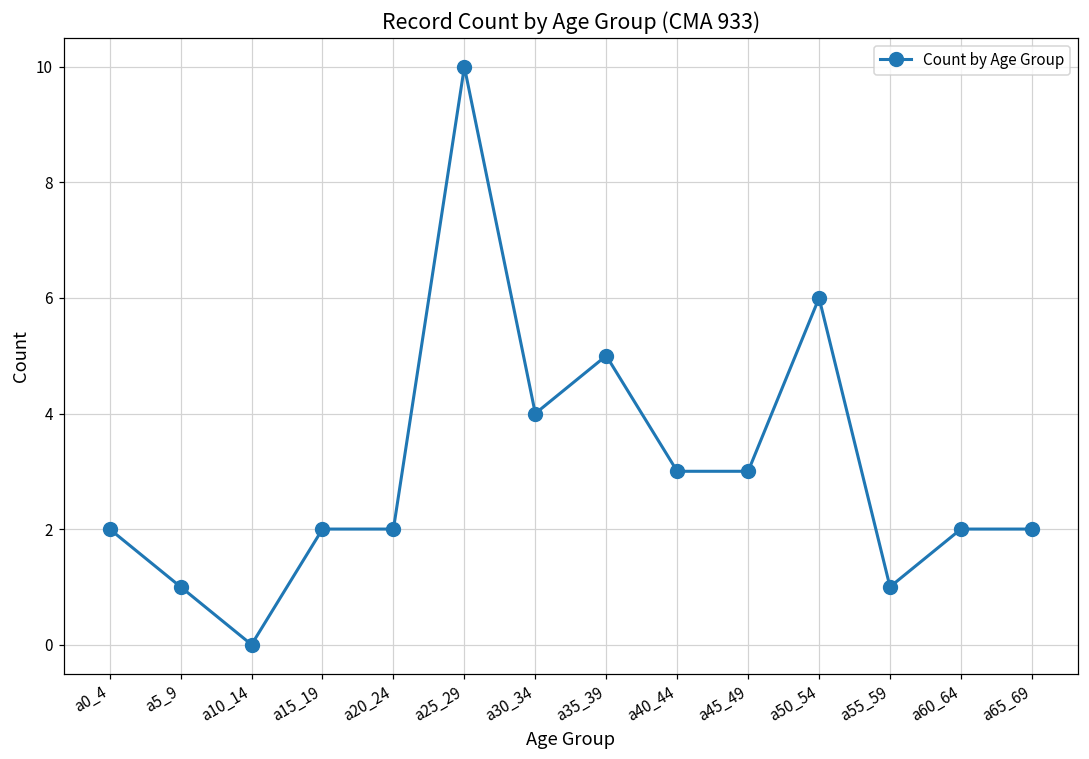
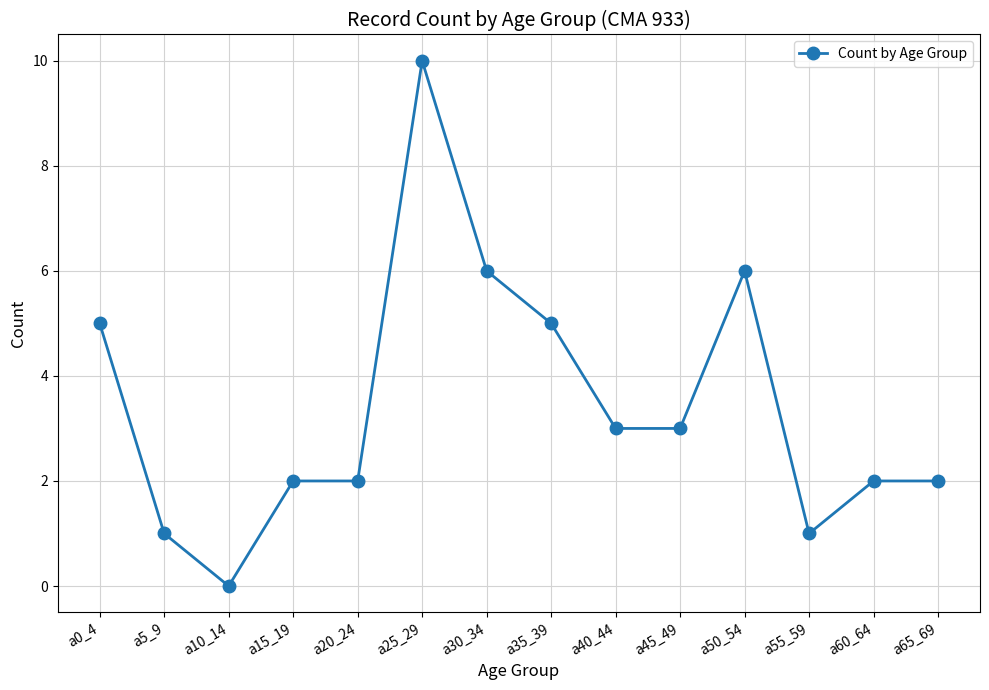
a0_4: 2 -> 5
a30_34: 4 -> 6
